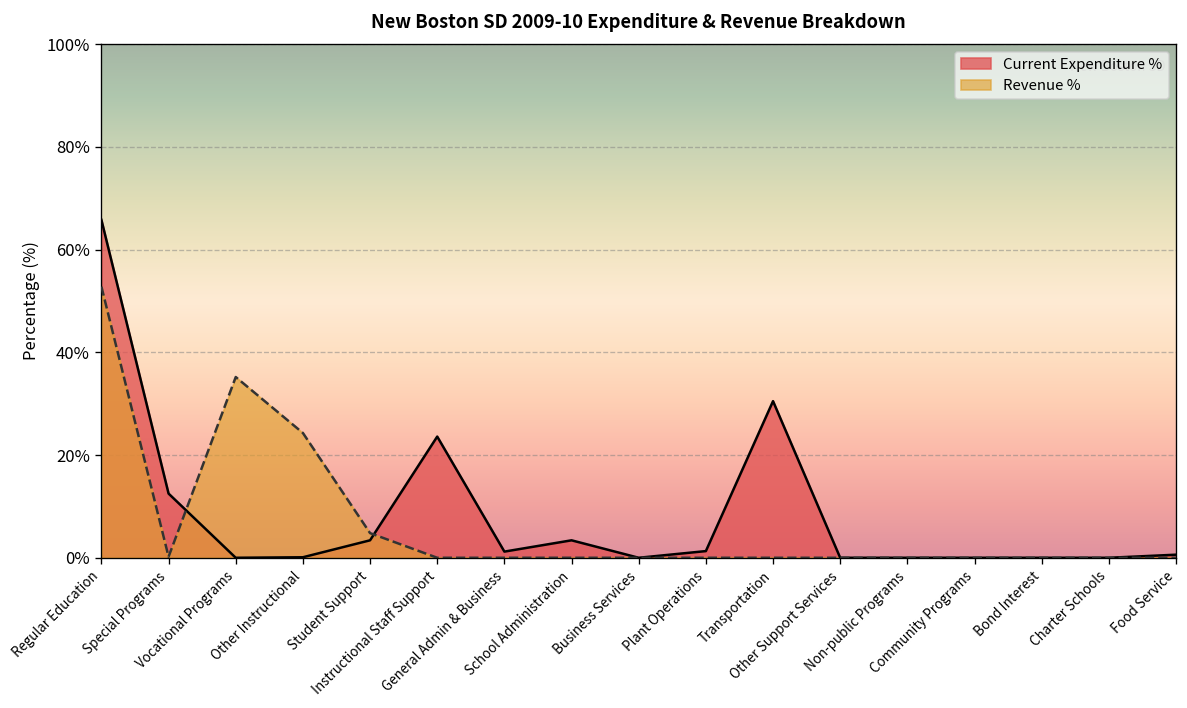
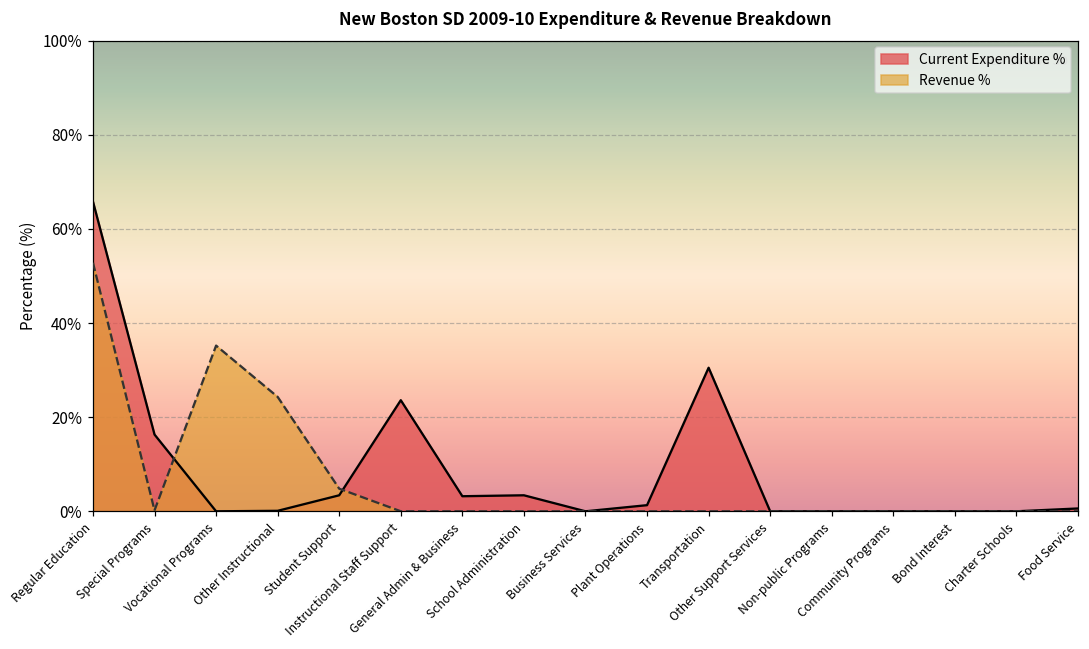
Current Expenditure %, Special Programs: 13% -> 16%
Current Expenditure %, General Admin & Business: 1% -> 3%
